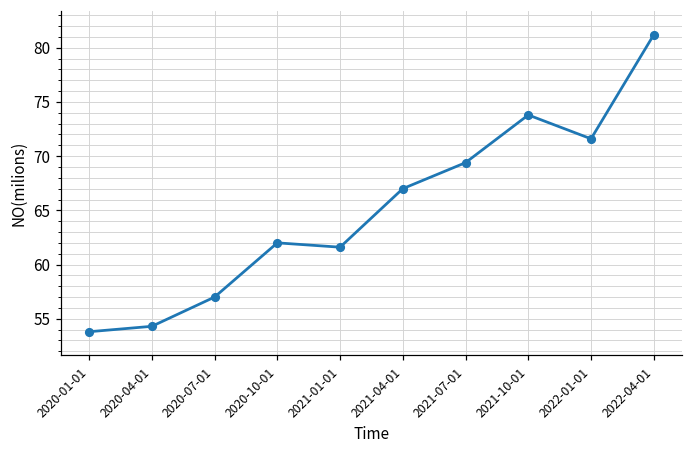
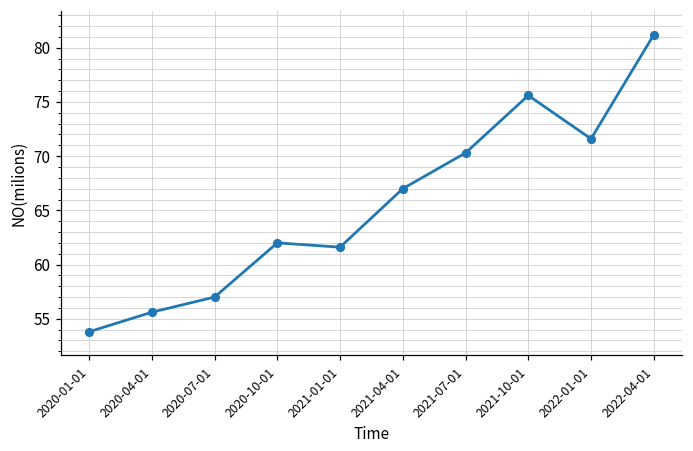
2020-04-01: 54 -> 56
2021-07-01: 69 -> 70
2021-10-01: 74 -> 76
